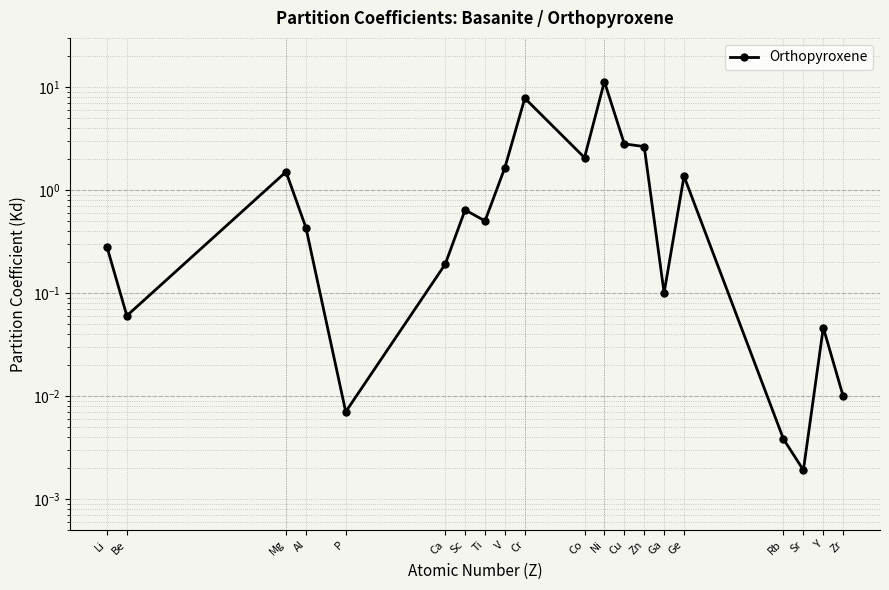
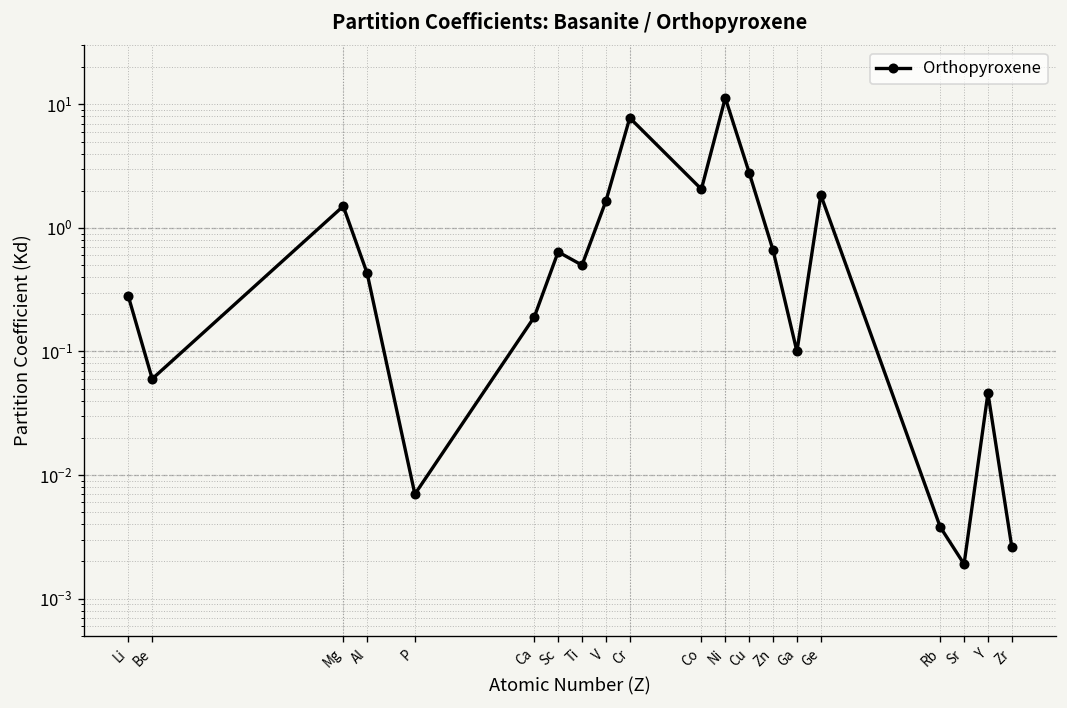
Zn: 2.6 -> 0.7
Ge: 1.4 -> 1.9
Zr: 0.010 -> 0.0026
